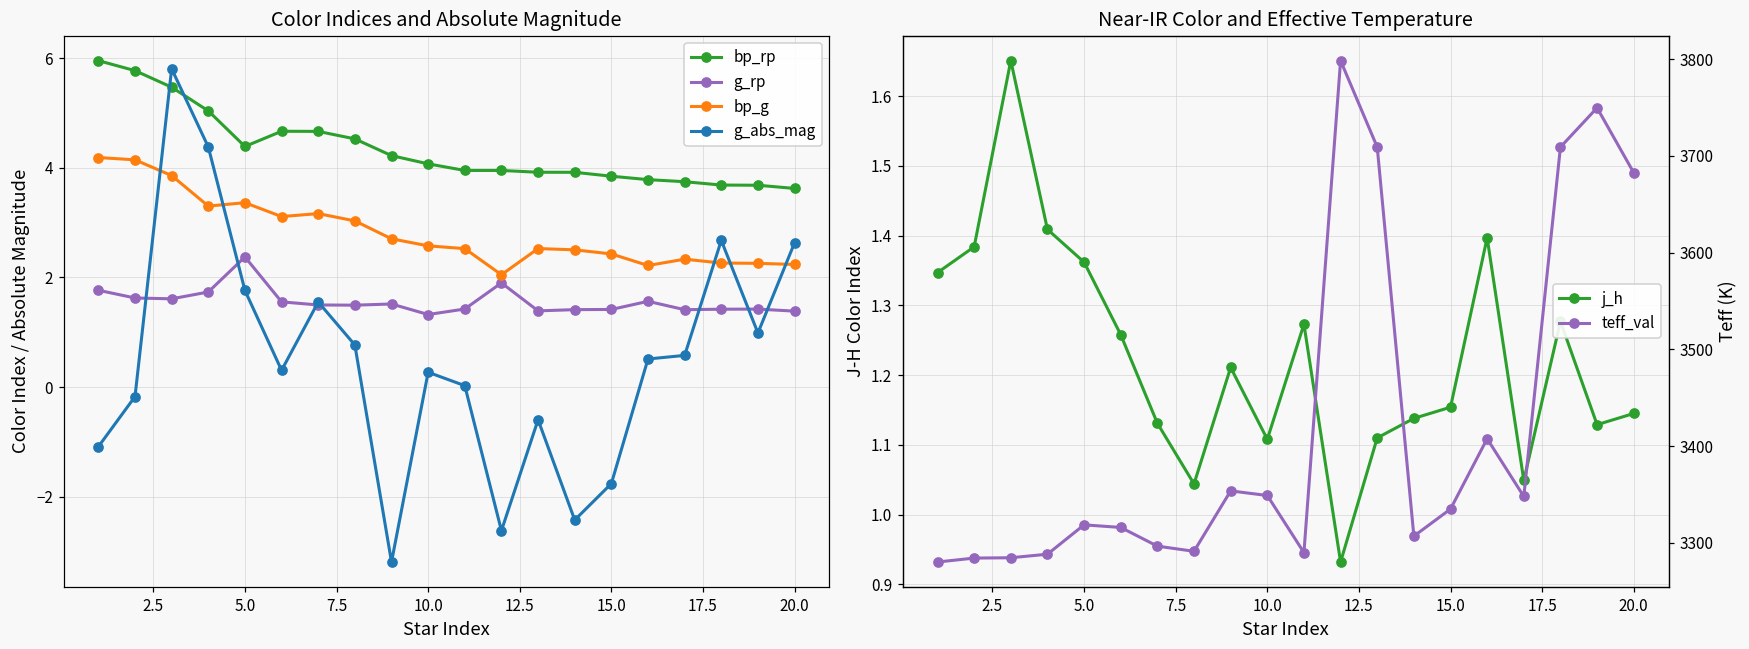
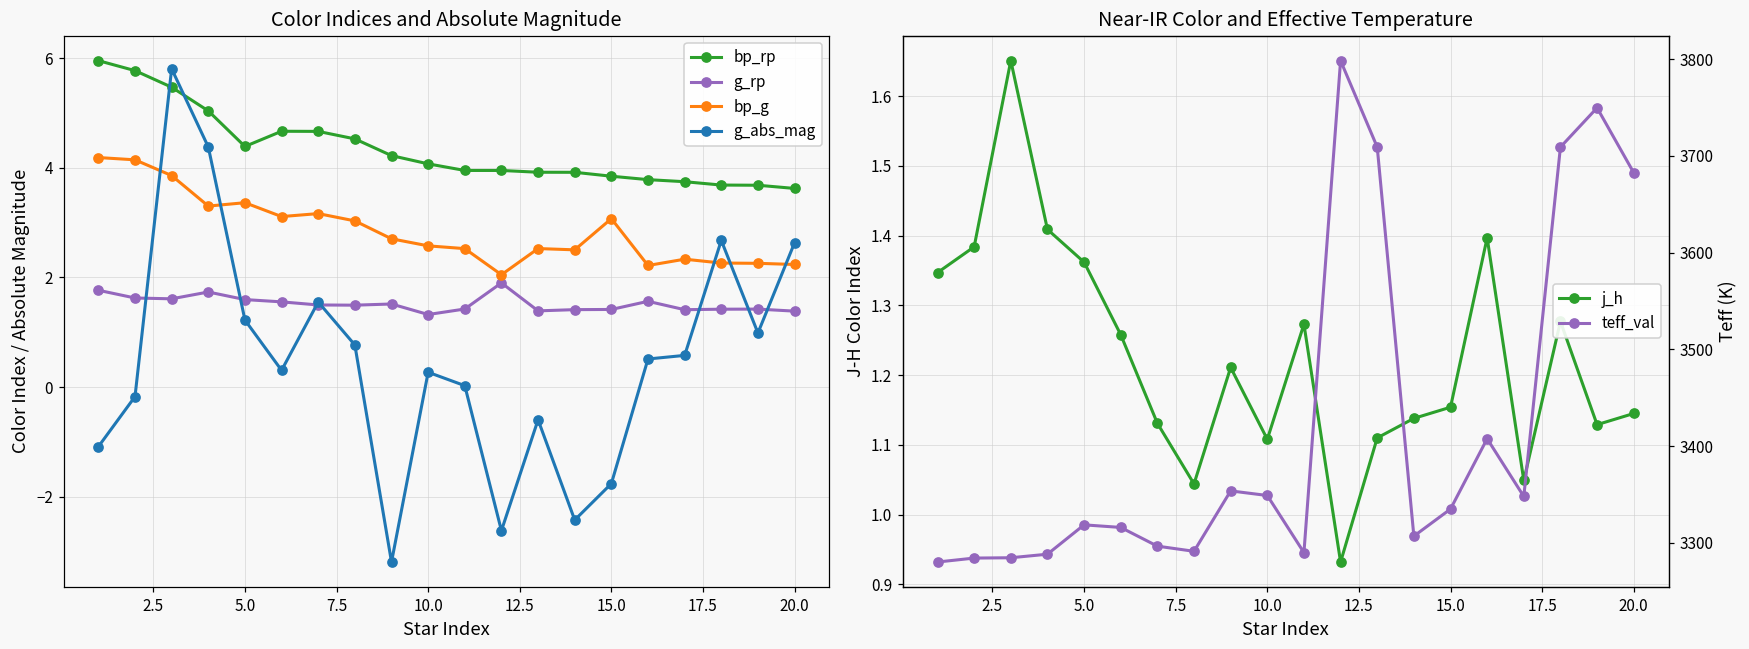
Color Indices and Absolute Magnitude, g_rp, 5.0: 2.4 -> 1.6
Color Indices and Absolute Magnitude, g_abs_mag, 5.0: 1.8 -> 1.2
Color Indices and Absolute Magnitude, bp_g, 15.0: 2.4 -> 3.1
